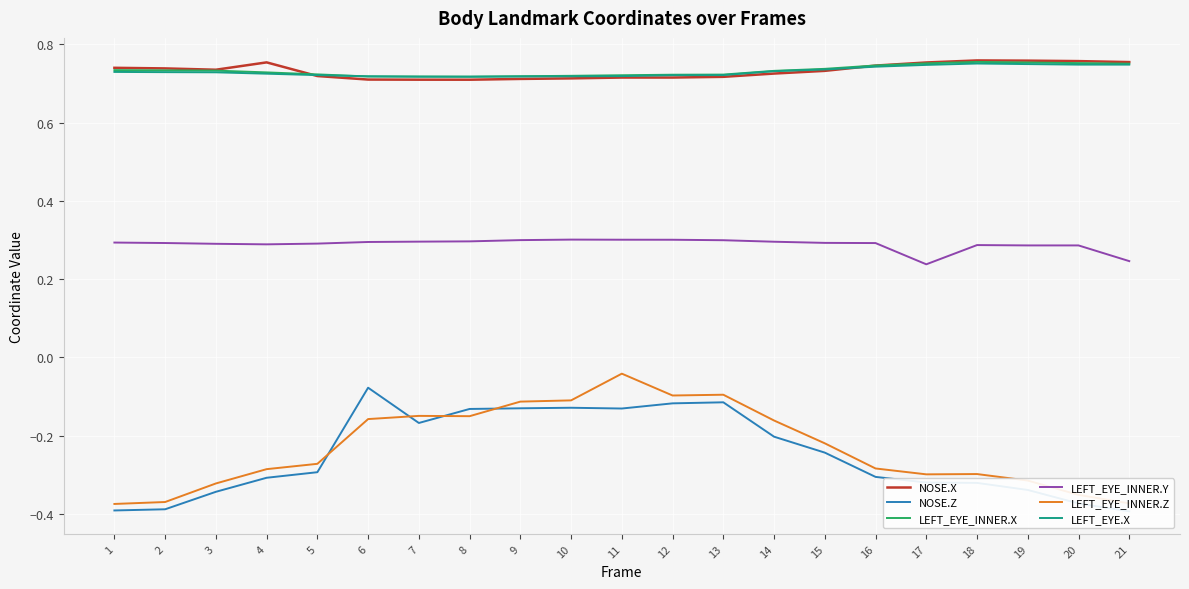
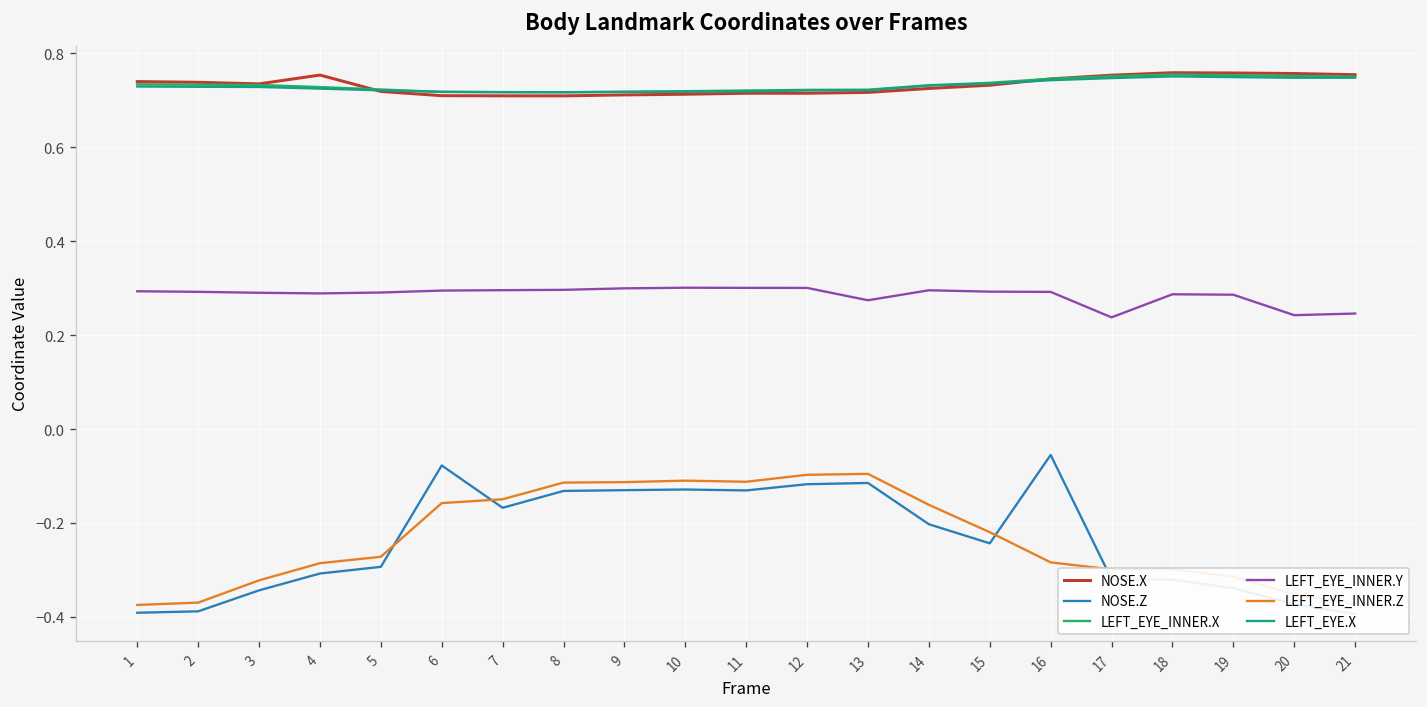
LEFT_EYE_INNER.Z, 8: -0.15 -> -0.11
LEFT_EYE_INNER.Z, 11: -0.04 -> -0.11
LEFT_EYE_INNER.Y, 13: 0.30 -> 0.27
NOSE.Z, 16: -0.31 -> -0.06
LEFT_EYE_INNER.Y, 20: 0.29 -> 0.24
